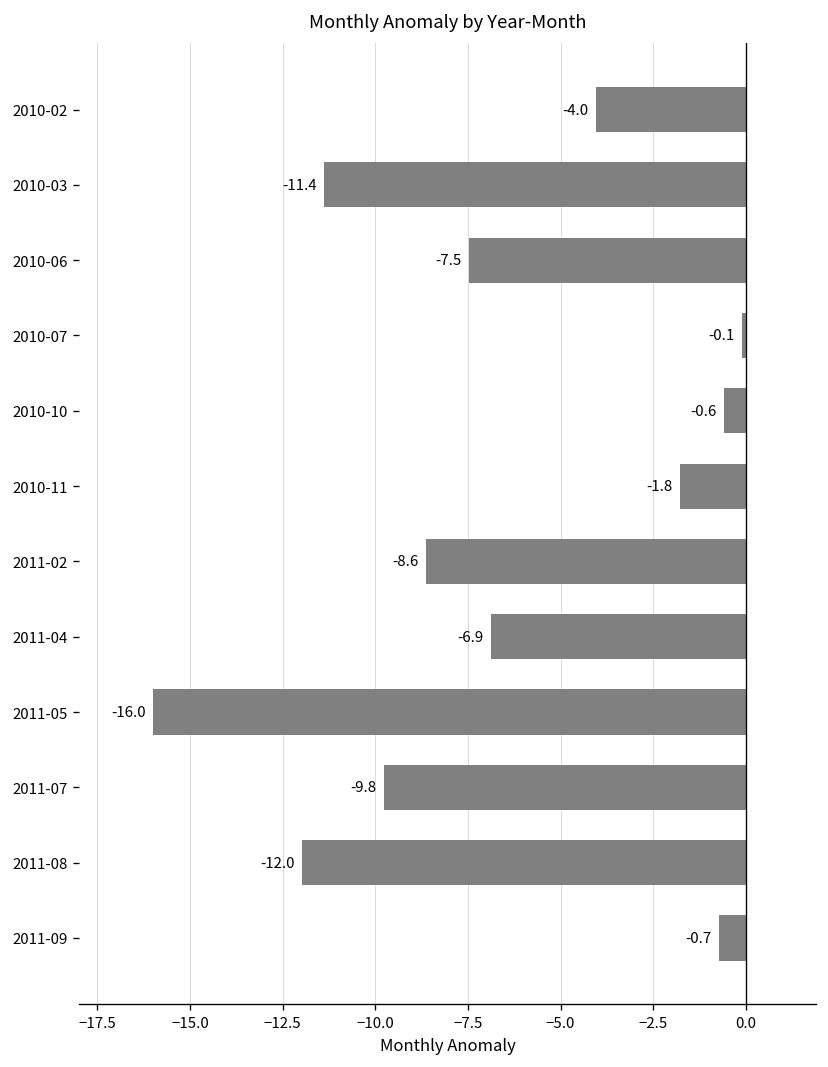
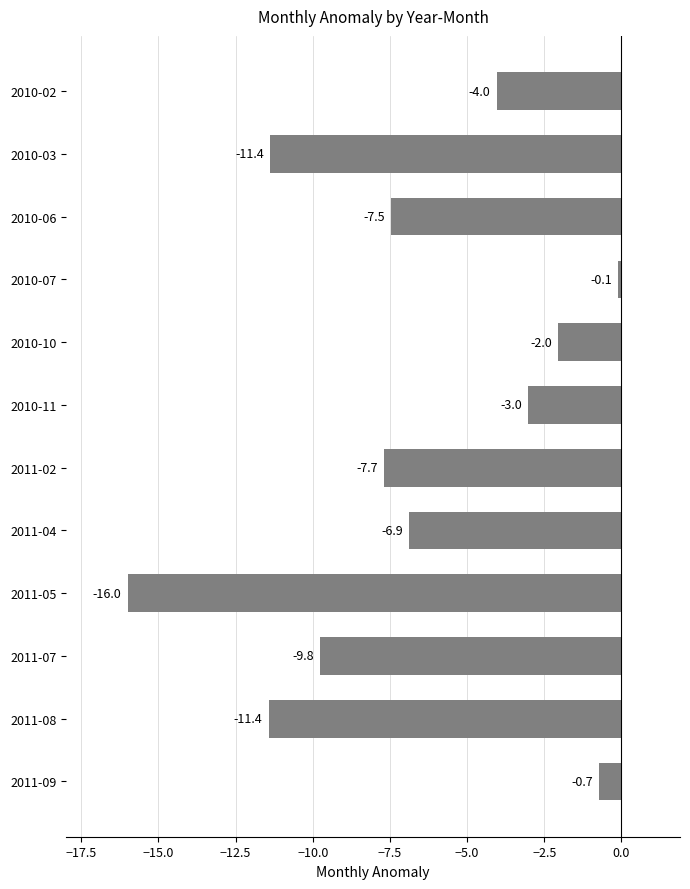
2010-10: -0.6 -> -2.0
2010-11: -1.8 -> -3.0
2011-02: -8.6 -> -7.7
2011-08: -12.0 -> -11.4
